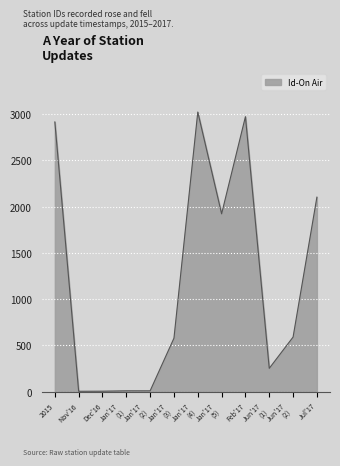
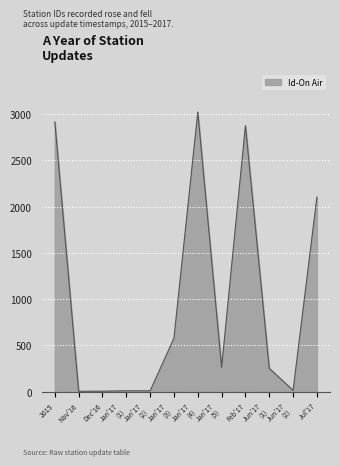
Jan'17 (5): 1900 -> 300
Feb'17: 3000 -> 2900
Jun'17 (2): 600 -> 0
